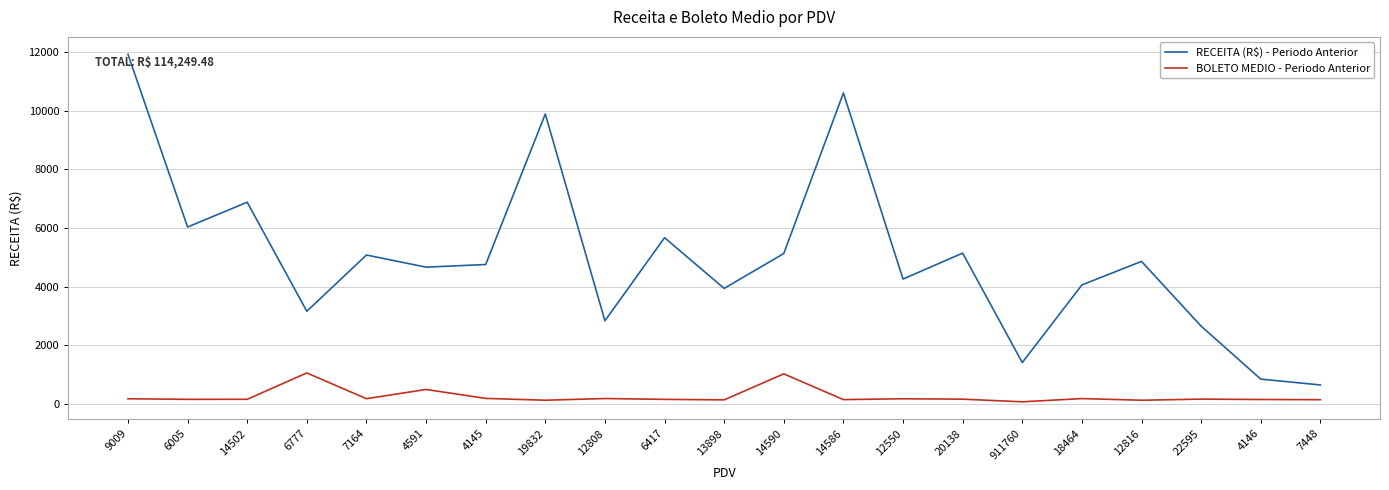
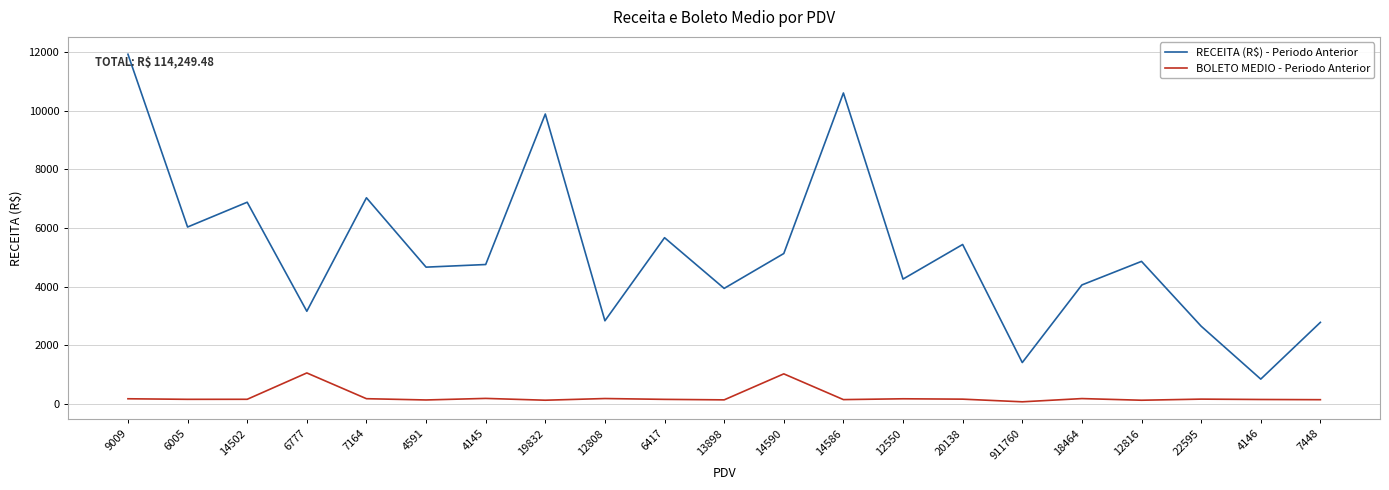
RECEITA (R$) - Periodo Anterior, 7164: 5100 -> 7000
BOLETO MEDIO - Periodo Anterior, 4591: 500 -> 100
RECEITA (R$) - Periodo Anterior, 20138: 5100 -> 5400
RECEITA (R$) - Periodo Anterior, 7448: 600 -> 2800
